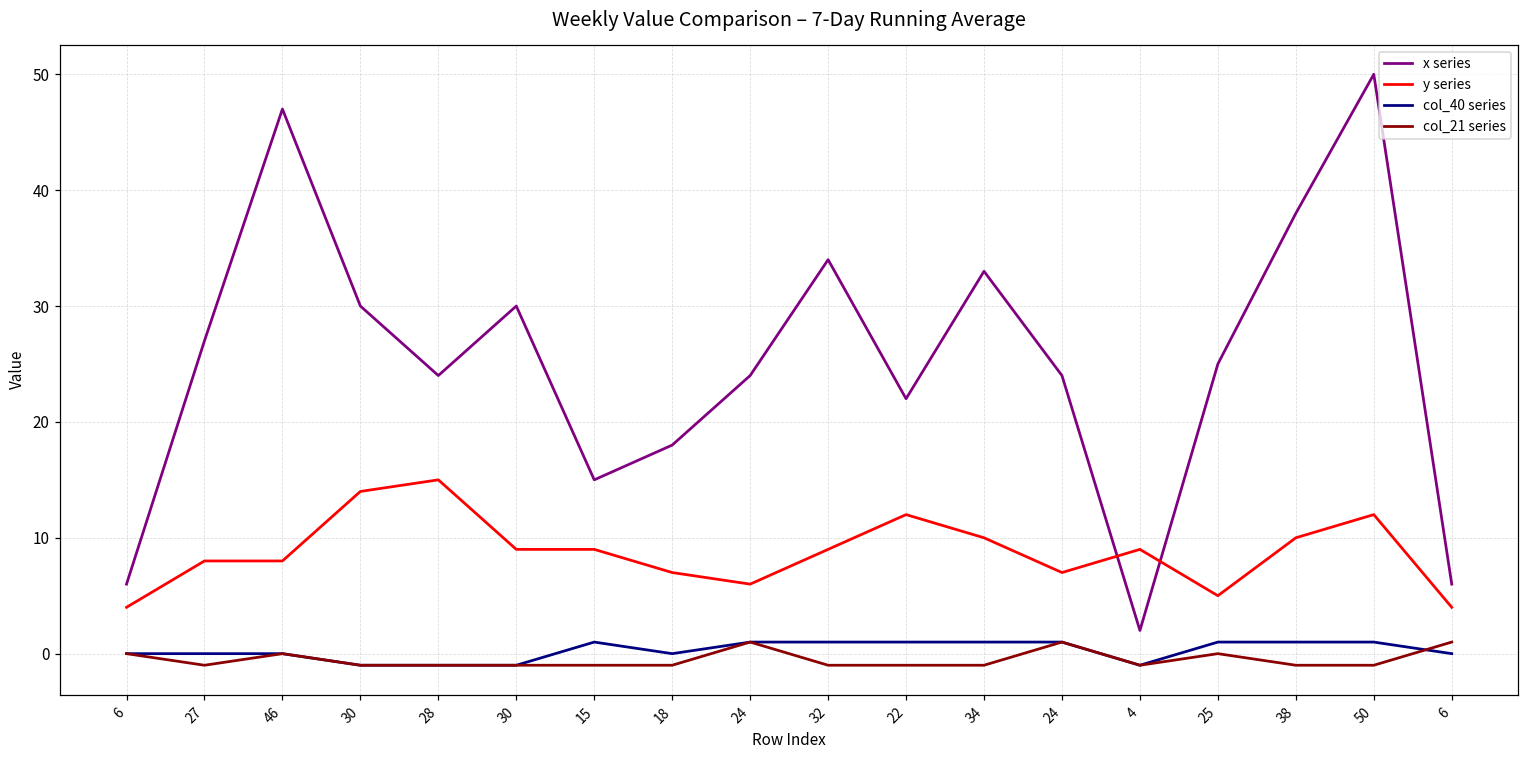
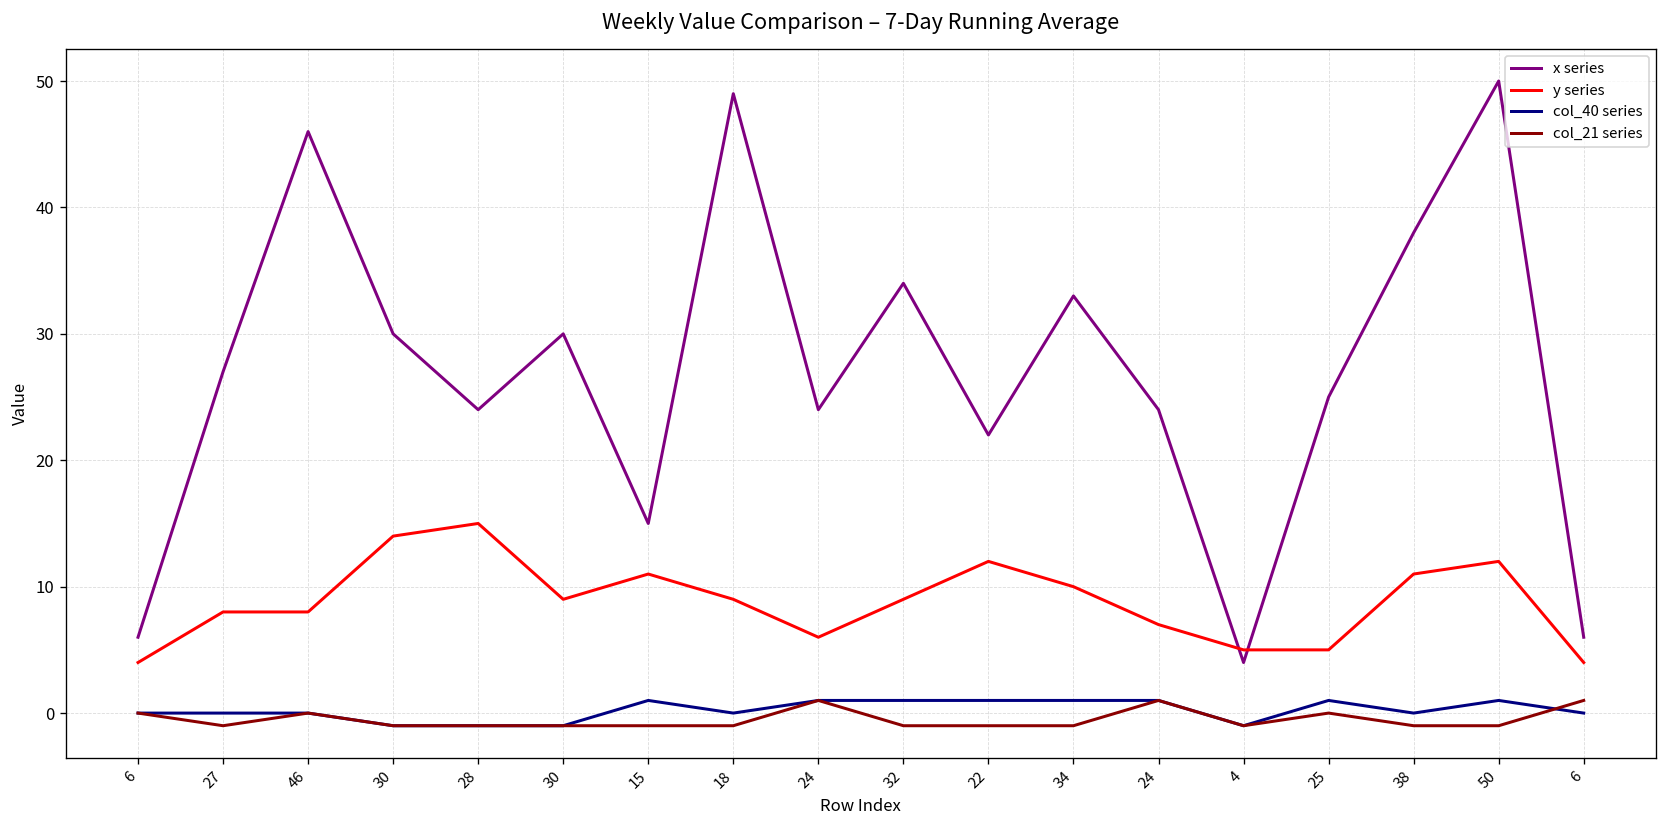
x series, 46: 47 -> 46
y series, 15: 9 -> 11
x series, 18: 18 -> 49
y series, 18: 7 -> 9
x series, 4: 2 -> 4
y series, 4: 9 -> 5
y series, 38: 10 -> 11
col_40 series, 38: 1 -> 0
